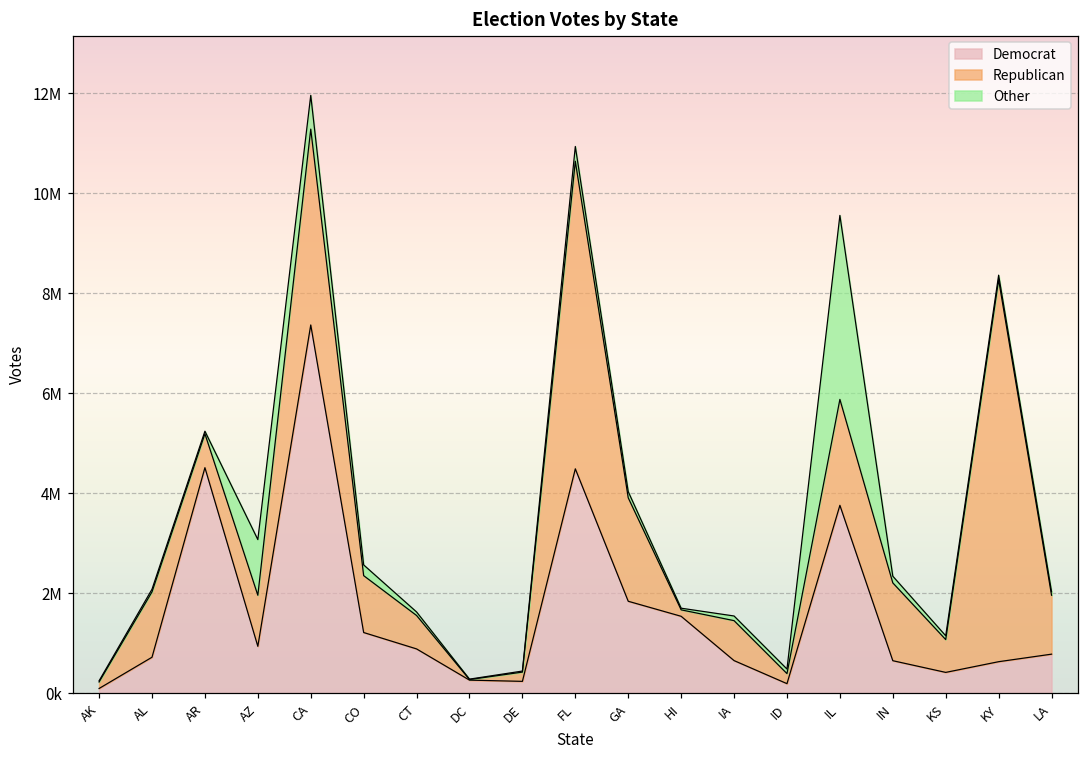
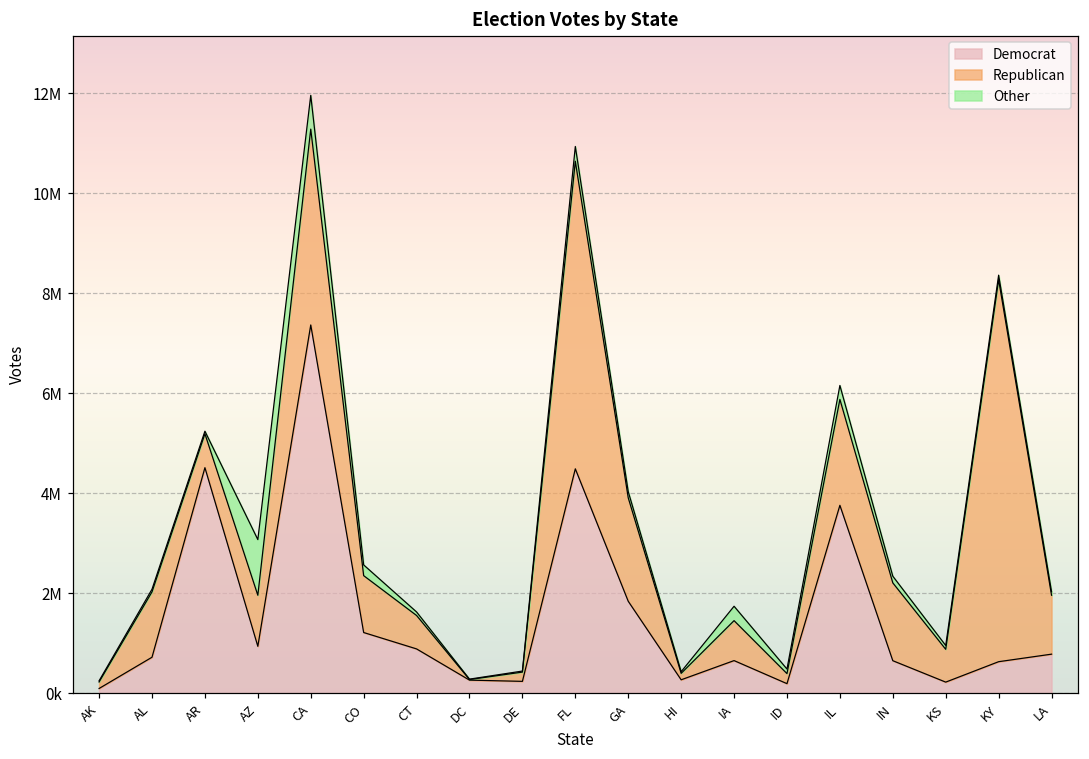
Democrat, HI: 1500000 -> 300000
Other, IA: 100000 -> 300000
Other, IL: 3700000 -> 300000
Democrat, KS: 400000 -> 200000
